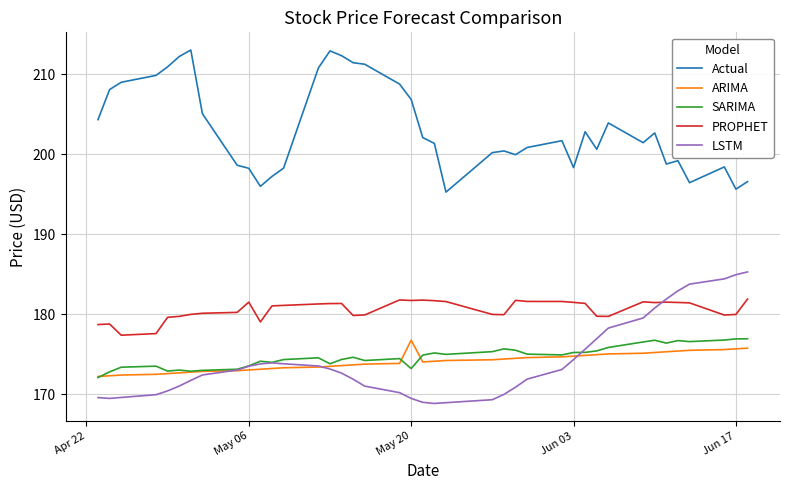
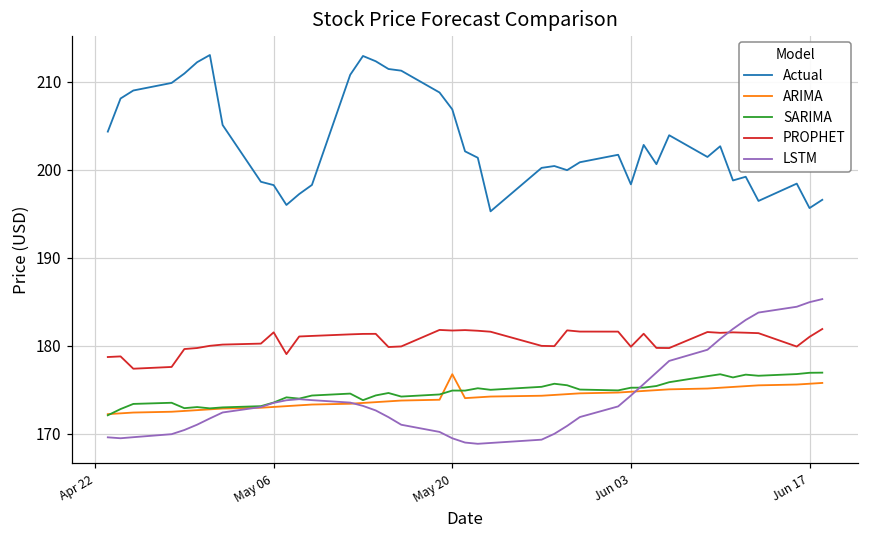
SARIMA, May 20: 173 -> 175
PROPHET, Jun 03: 181 -> 180
PROPHET, Jun 17: 180 -> 181
